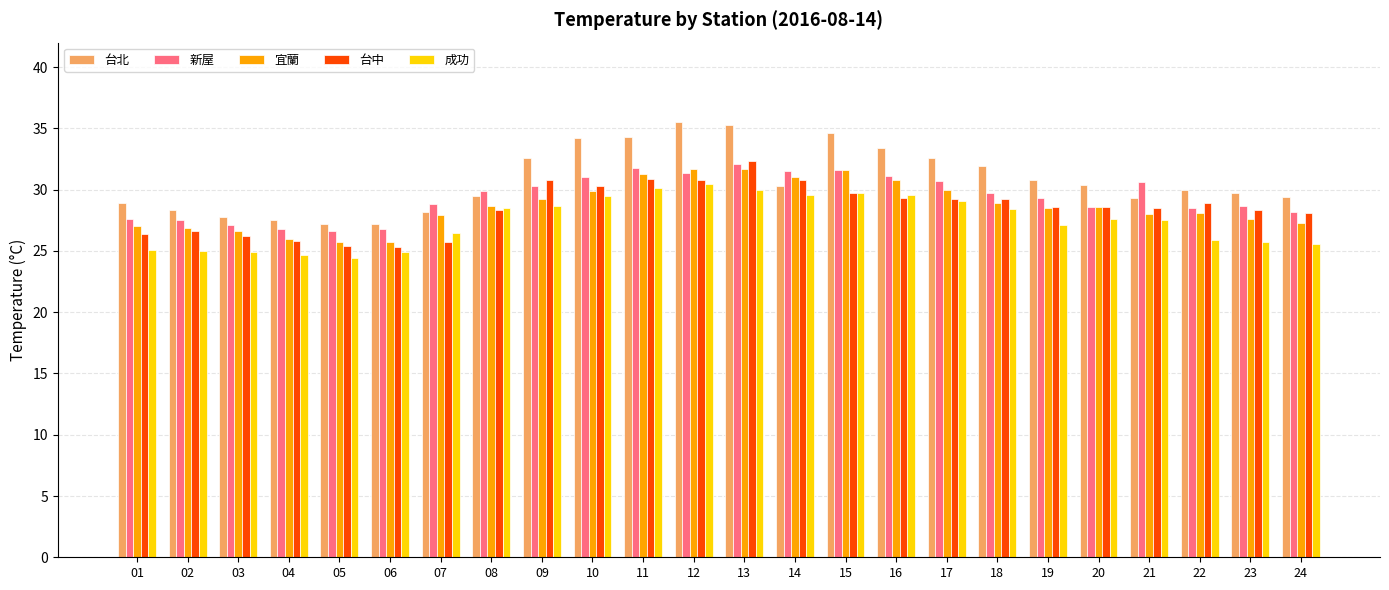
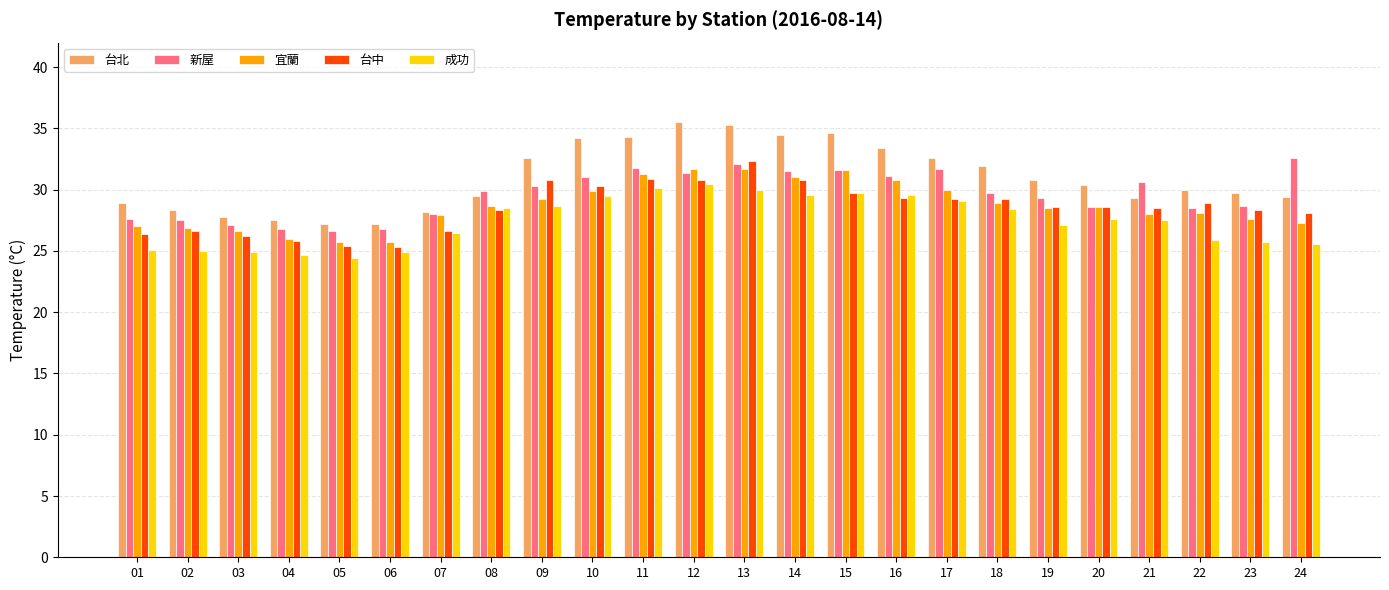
新屋, 07: 28.8 -> 28.0
台中, 07: 25.7 -> 26.6
台北, 14: 30.3 -> 34.5
新屋, 17: 30.7 -> 31.7
新屋, 24: 28.2 -> 32.6
